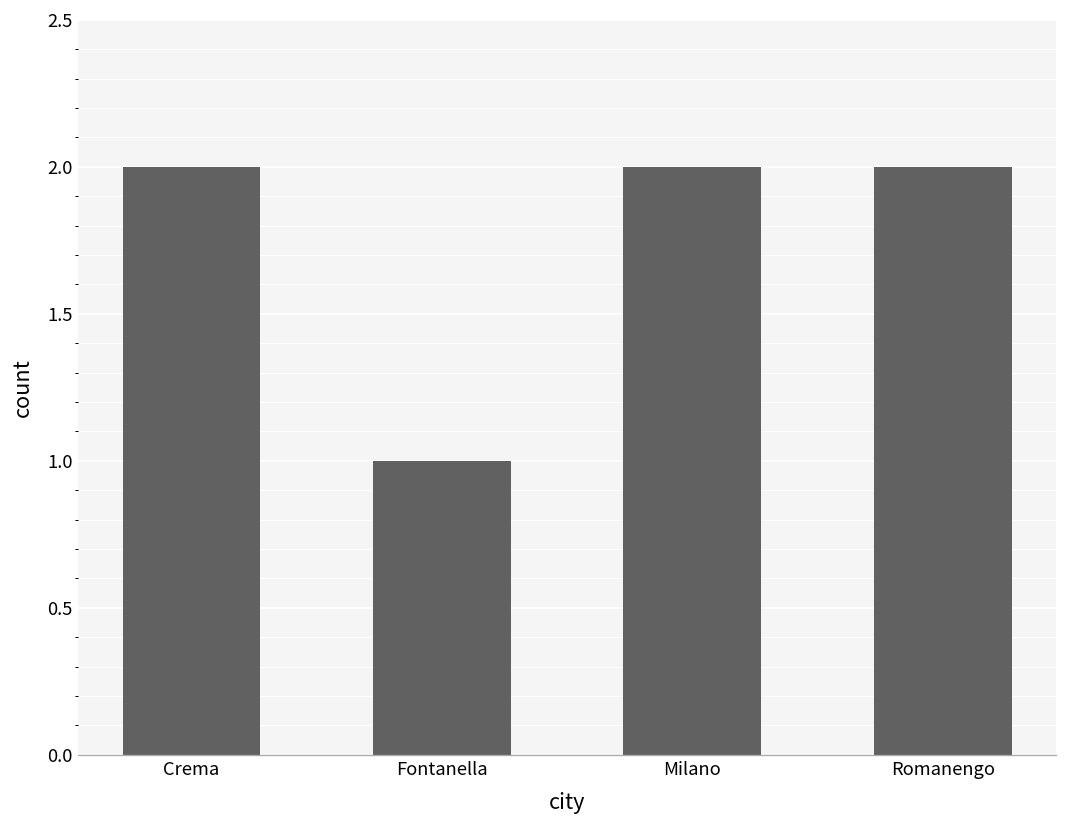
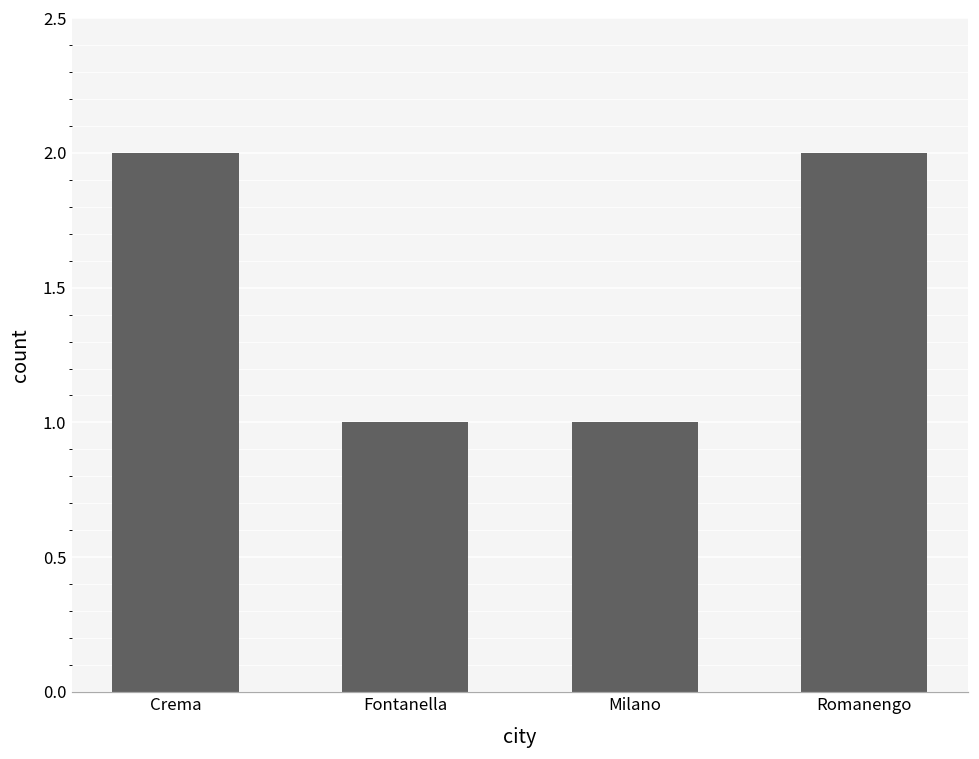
Milano: 2 -> 1
